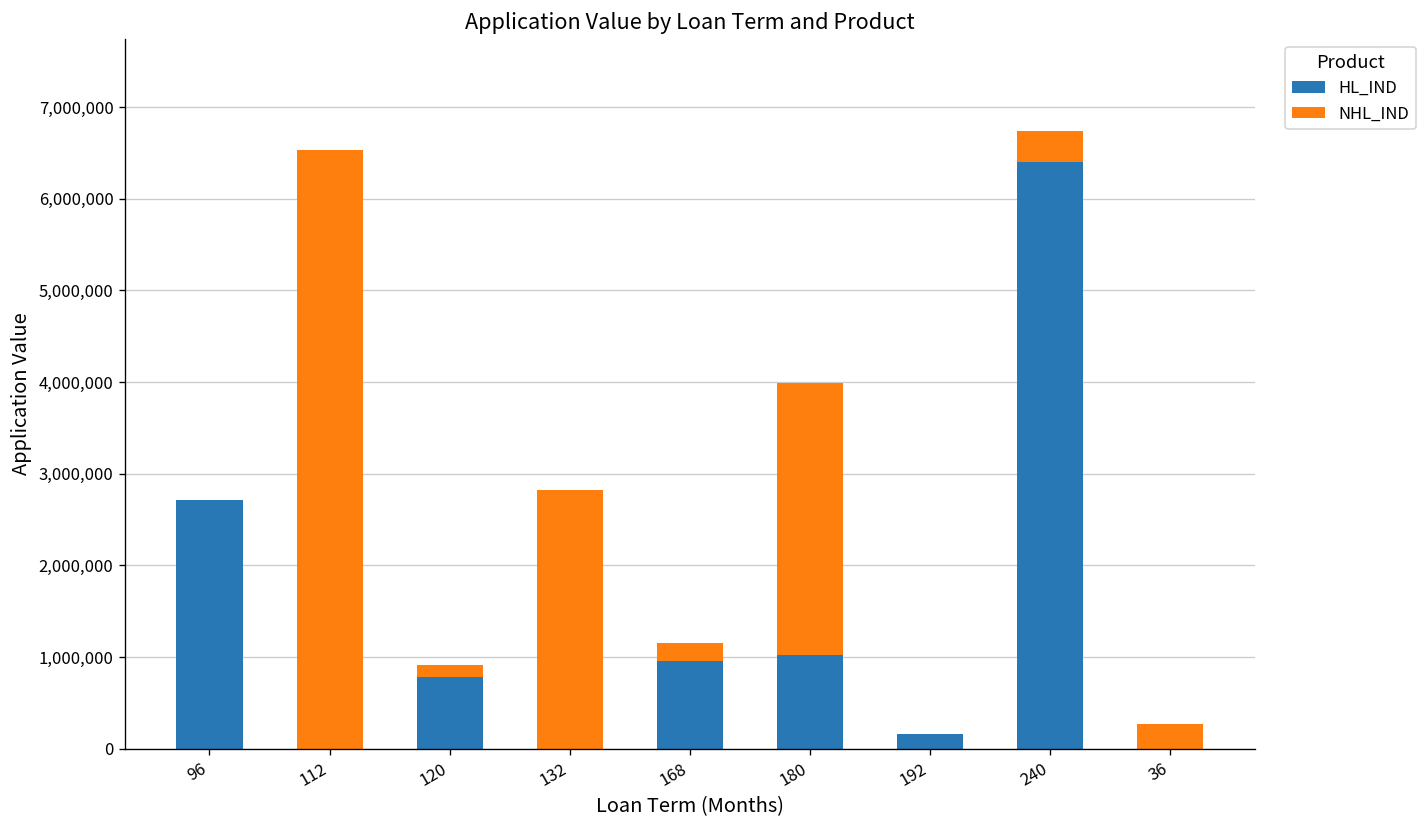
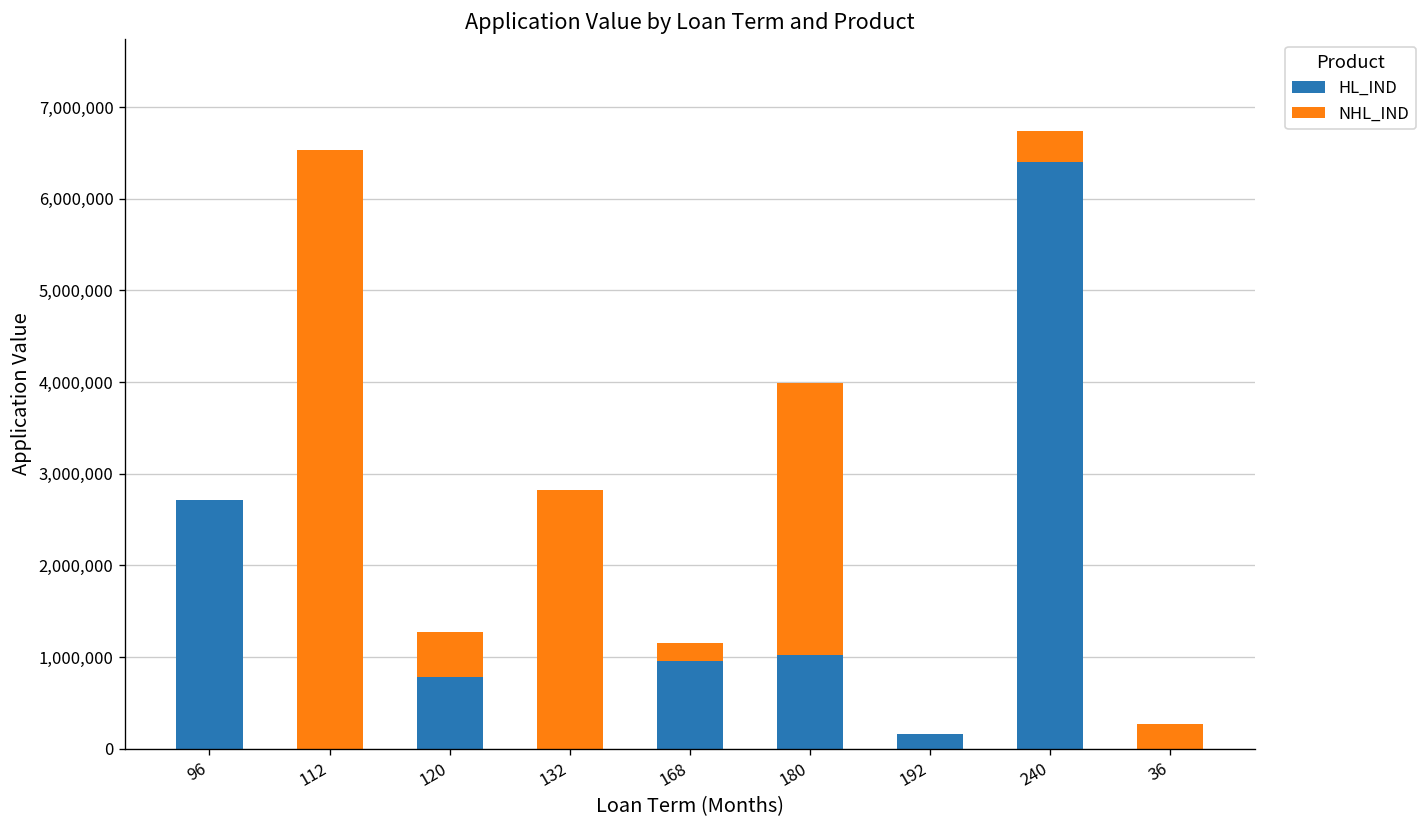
NHL_IND, 120: 100,000 -> 500,000
